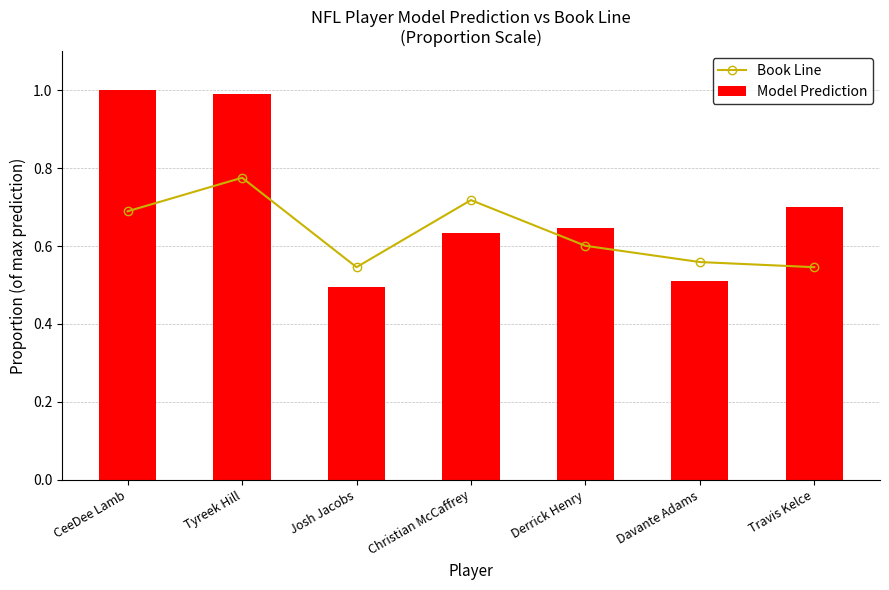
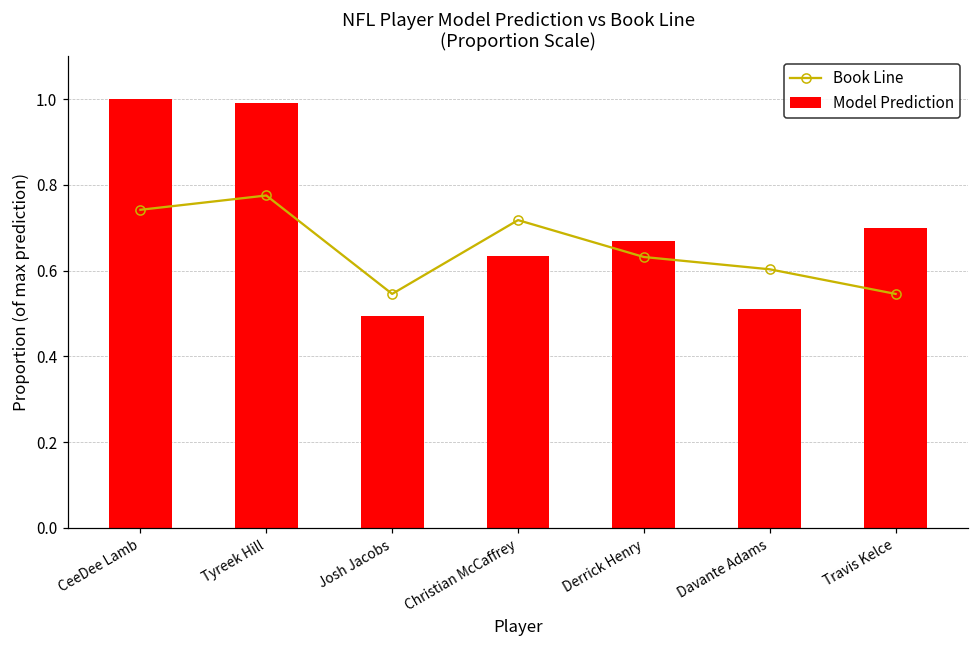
Book Line, CeeDee Lamb: 0.69 -> 0.74
Book Line, Derrick Henry: 0.60 -> 0.63
Model Prediction, Derrick Henry: 0.65 -> 0.67
Book Line, Davante Adams: 0.56 -> 0.60
